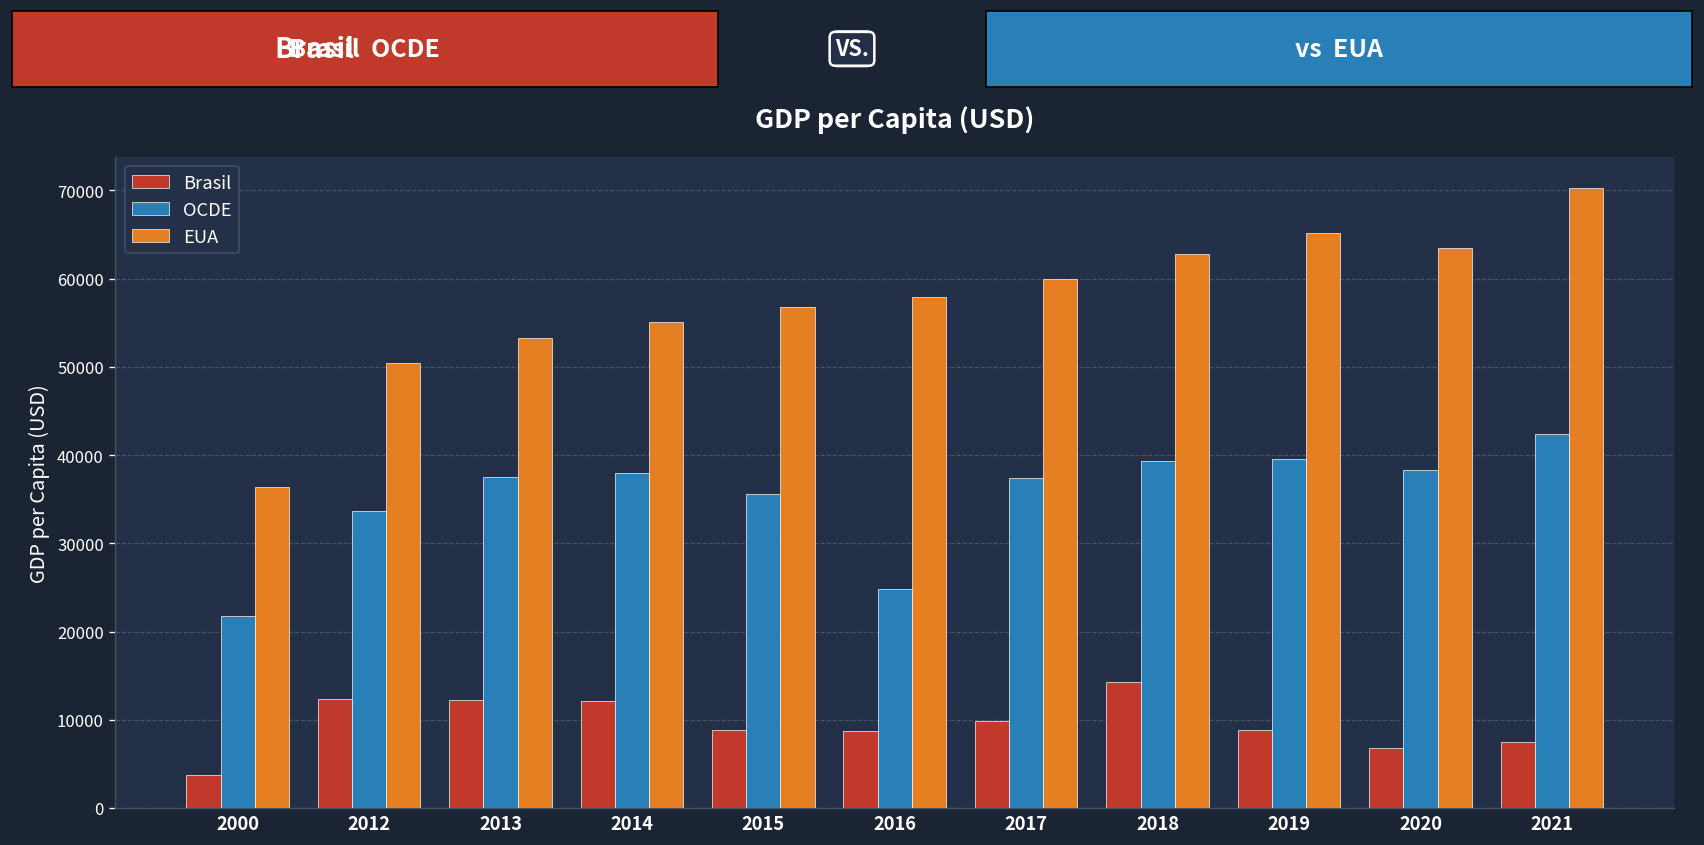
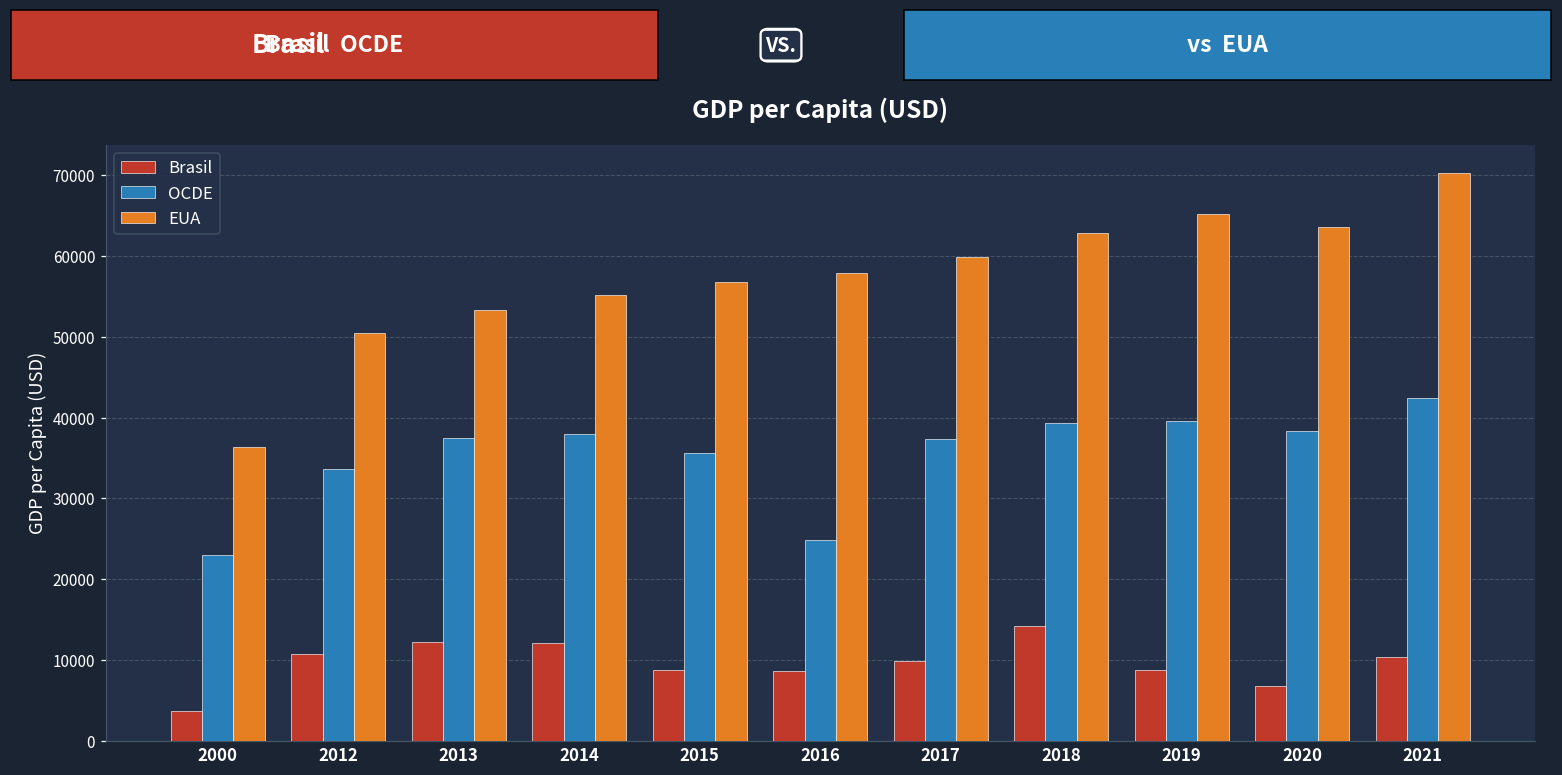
OCDE, 2000: 22000 -> 23000
Brasil, 2012: 12000 -> 11000
Brasil, 2021: 8000 -> 10000
